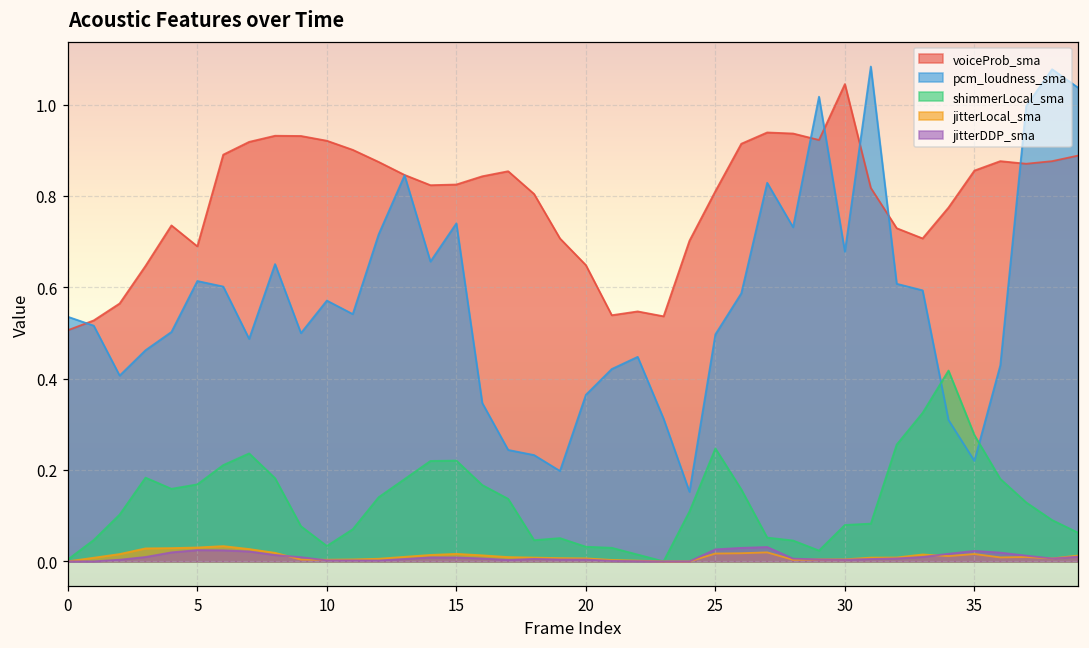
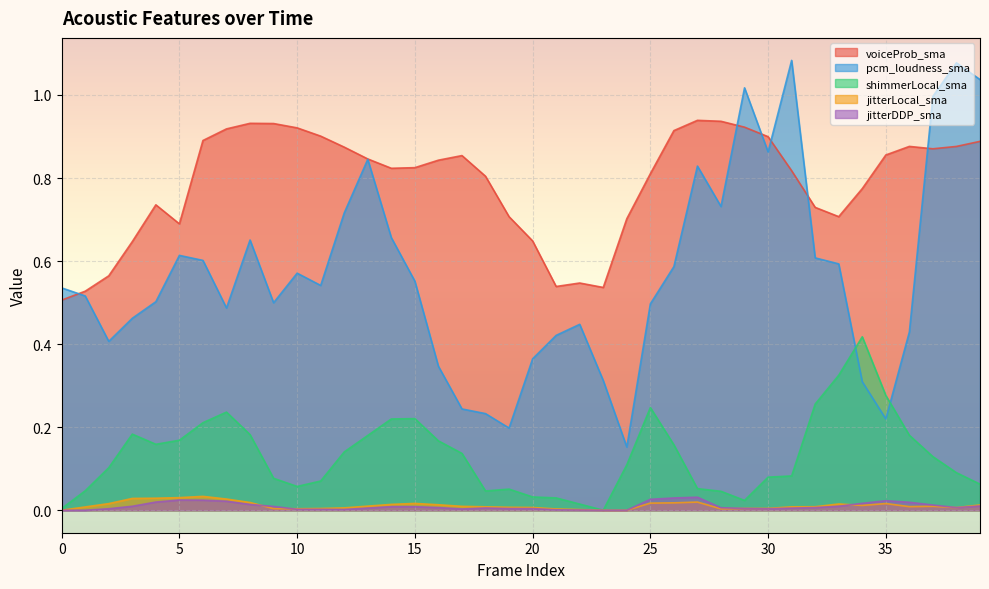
shimmerLocal_sma, 10: 0.03 -> 0.06
pcm_loudness_sma, 15: 0.74 -> 0.55
voiceProb_sma, 30: 1.04 -> 0.90
pcm_loudness_sma, 30: 0.68 -> 0.86
